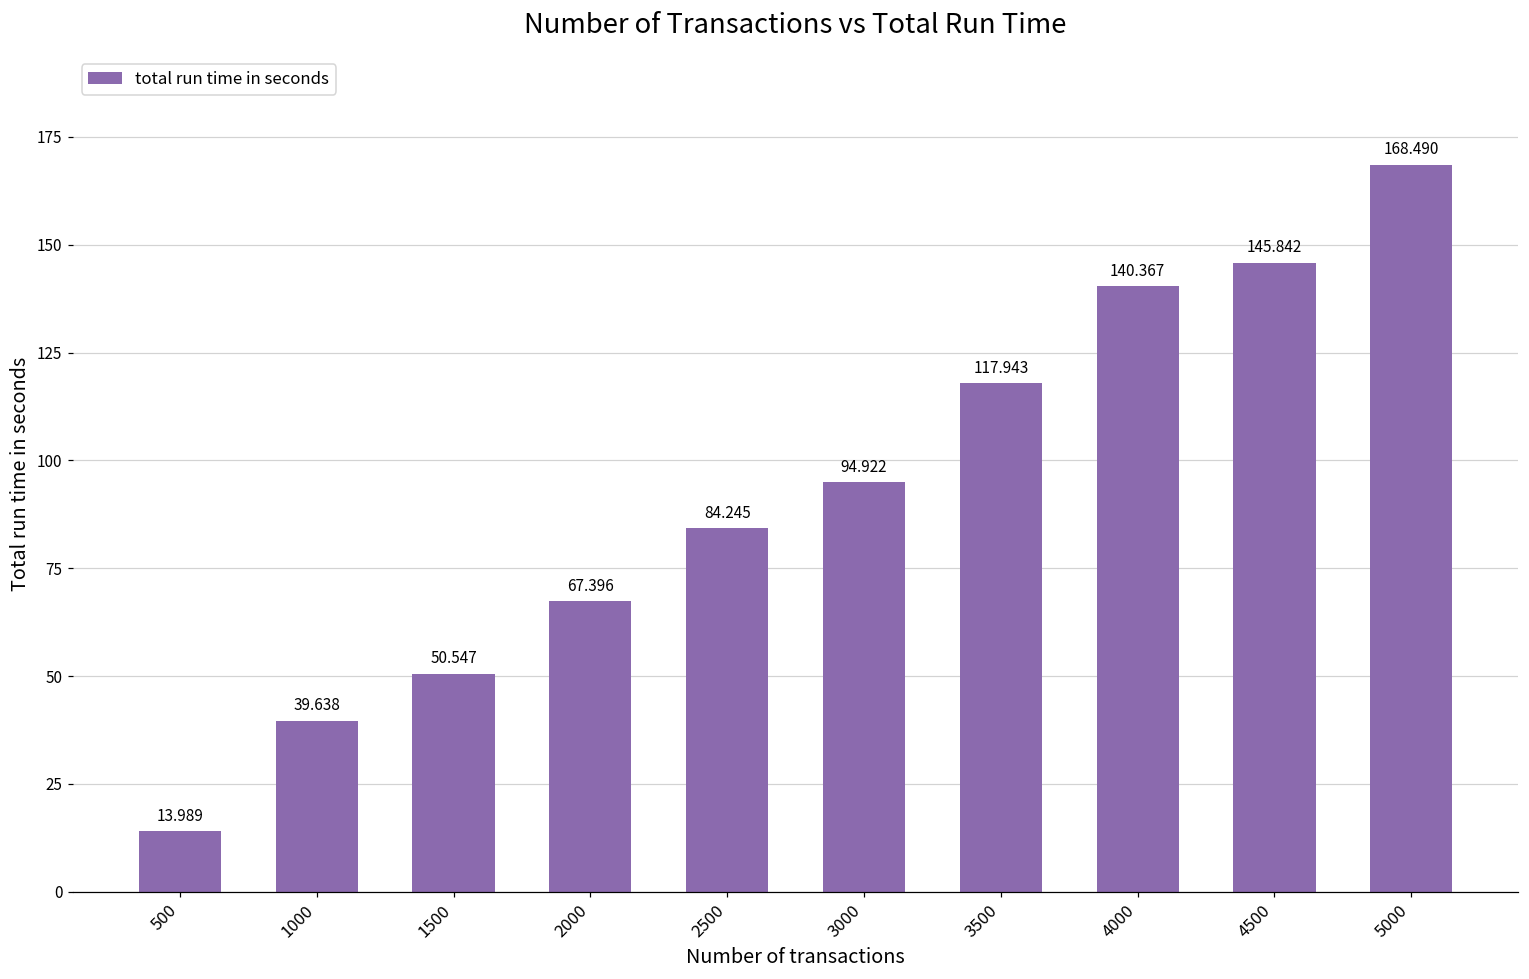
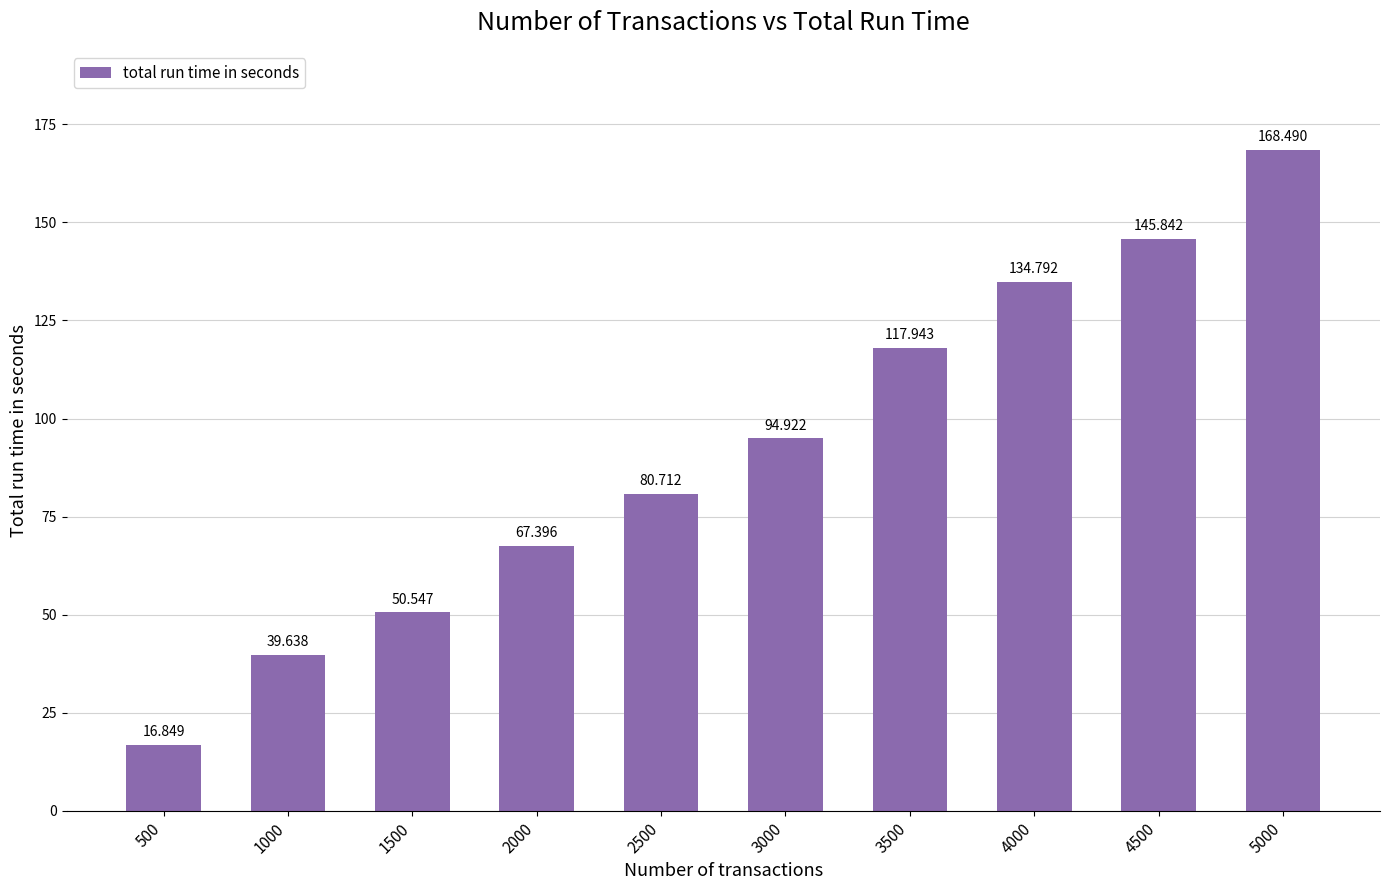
500: 13.989 -> 16.849
2500: 84.245 -> 80.712
4000: 140.367 -> 134.792
